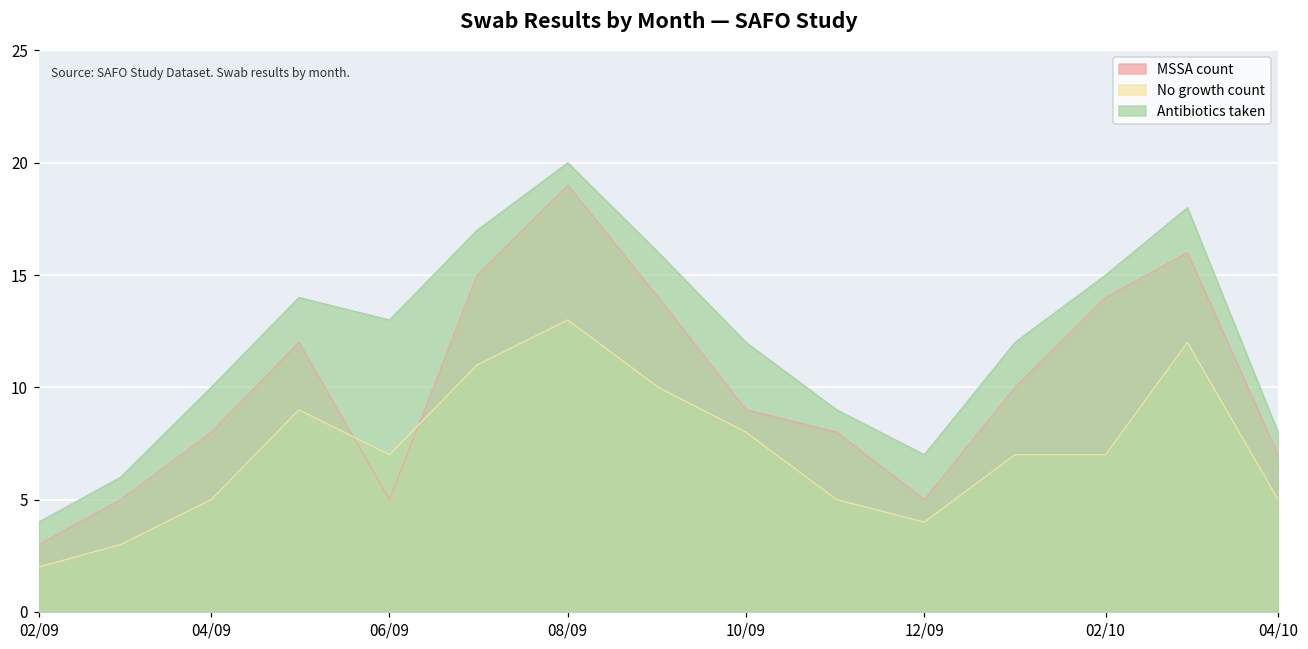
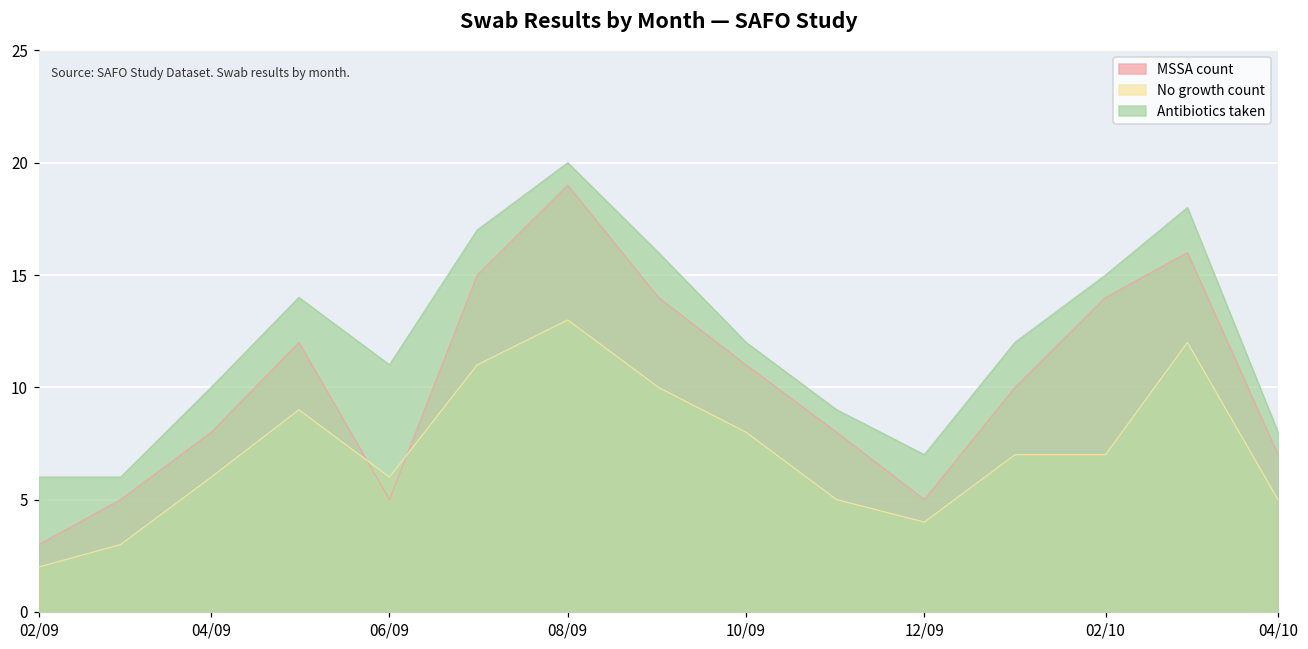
Antibiotics taken, 02/09: 4 -> 6
No growth count, 04/09: 5 -> 6
No growth count, 06/09: 7 -> 6
Antibiotics taken, 06/09: 13 -> 11
MSSA count, 10/09: 9 -> 11
